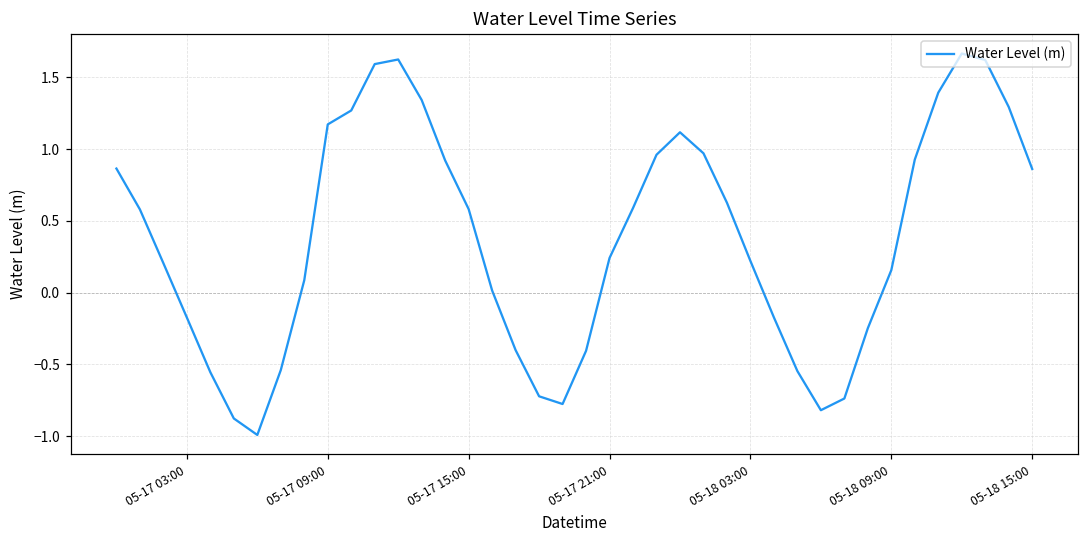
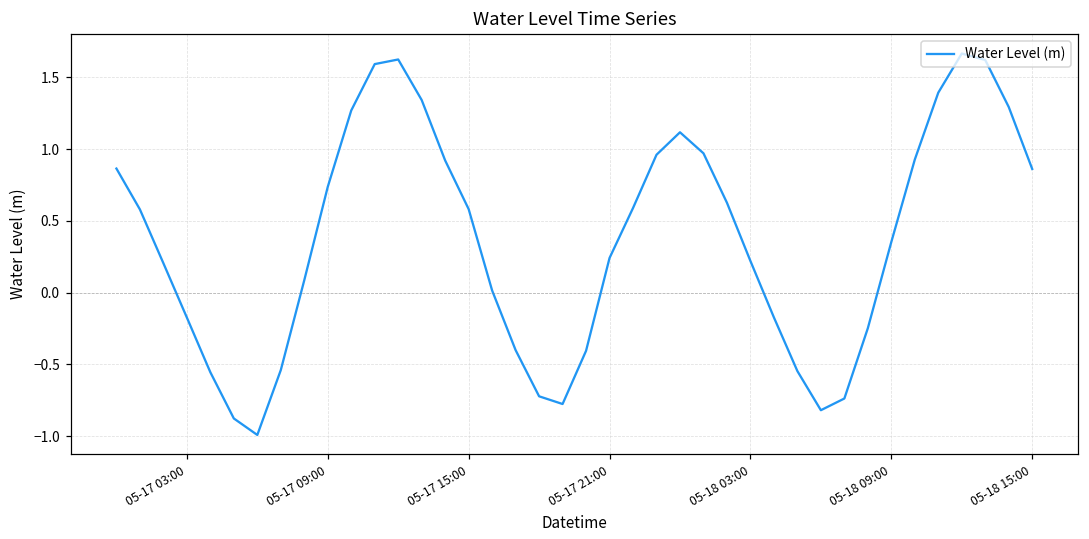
05-17 09:00: 1.17 -> 0.74
05-18 09:00: 0.16 -> 0.35
